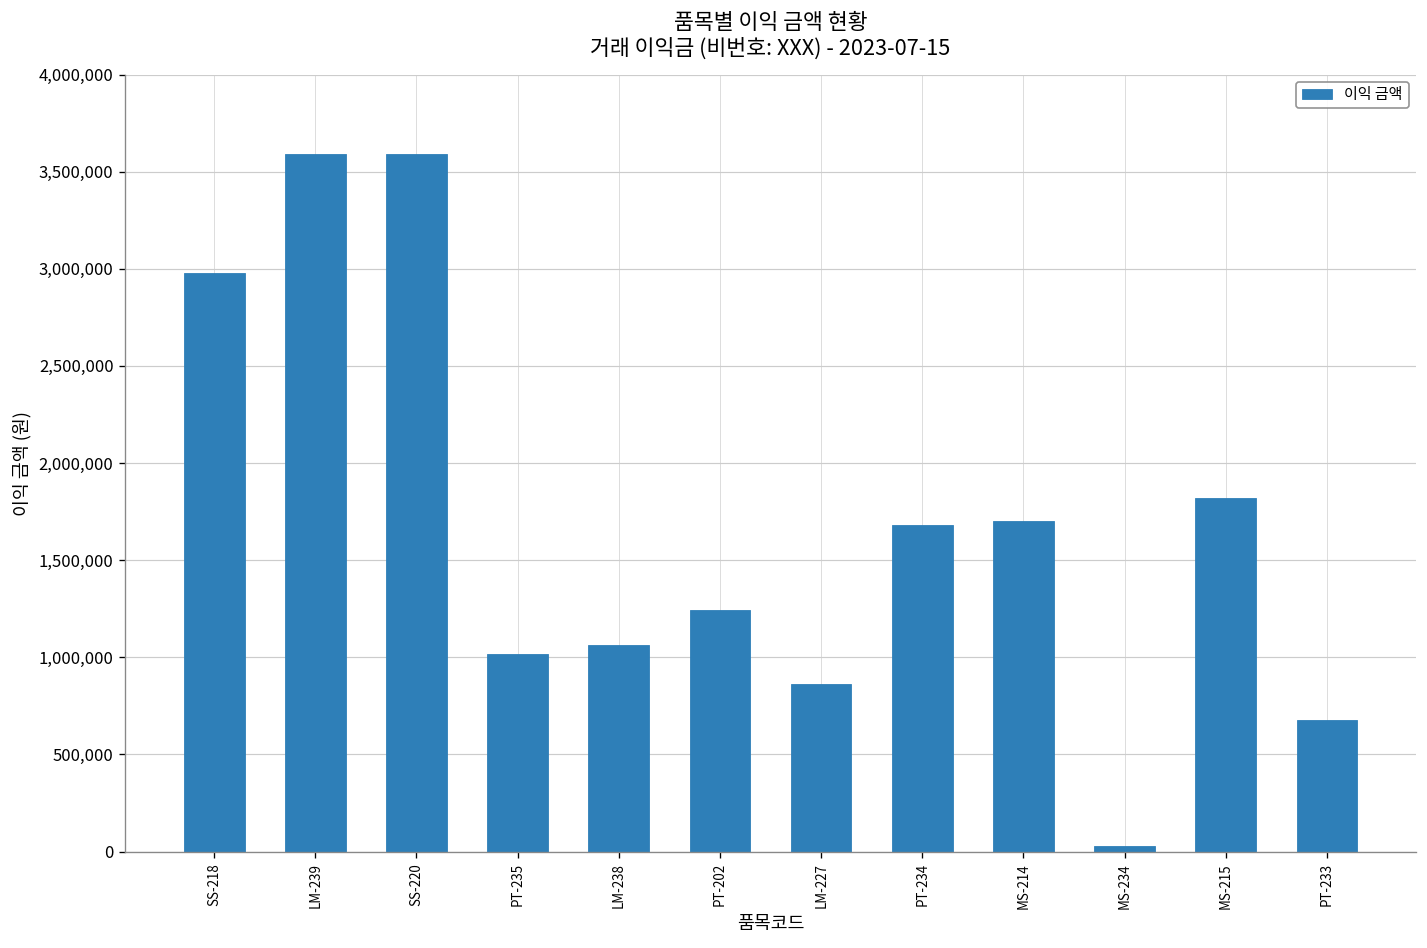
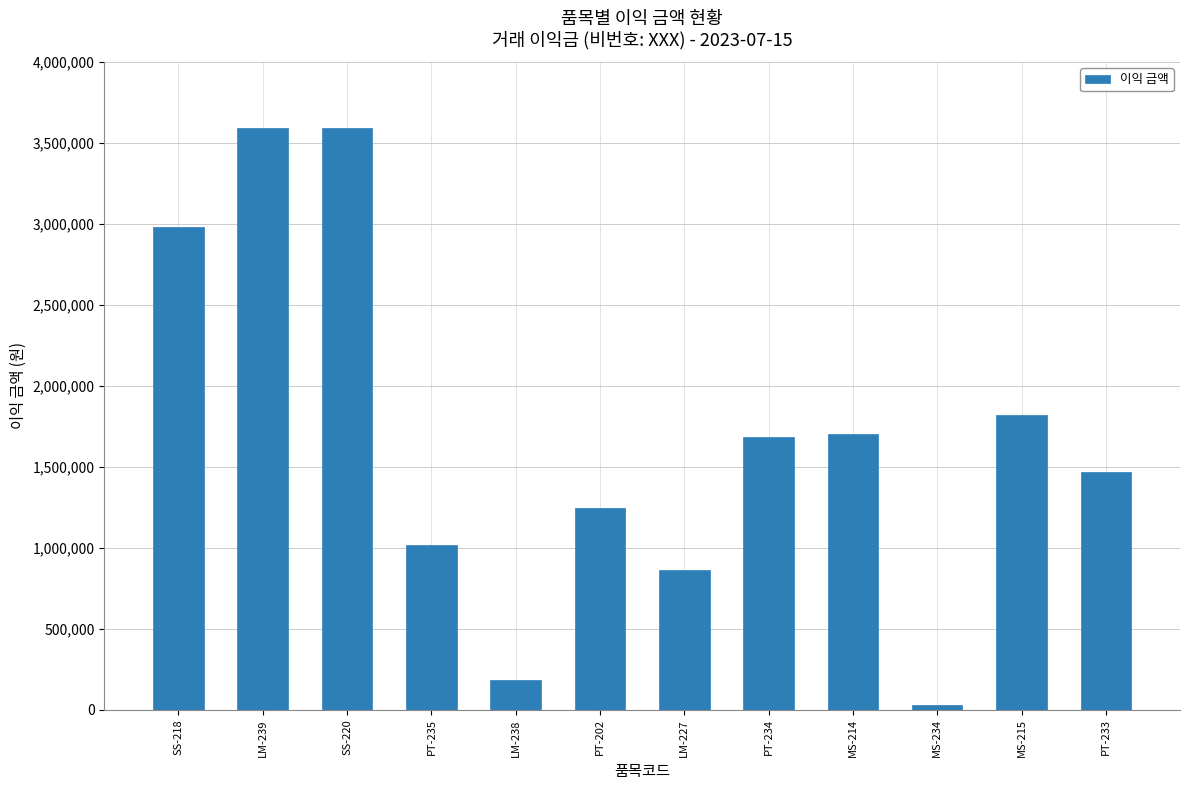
LM-238: 1,060,000 -> 180,000
PT-233: 680,000 -> 1,470,000
